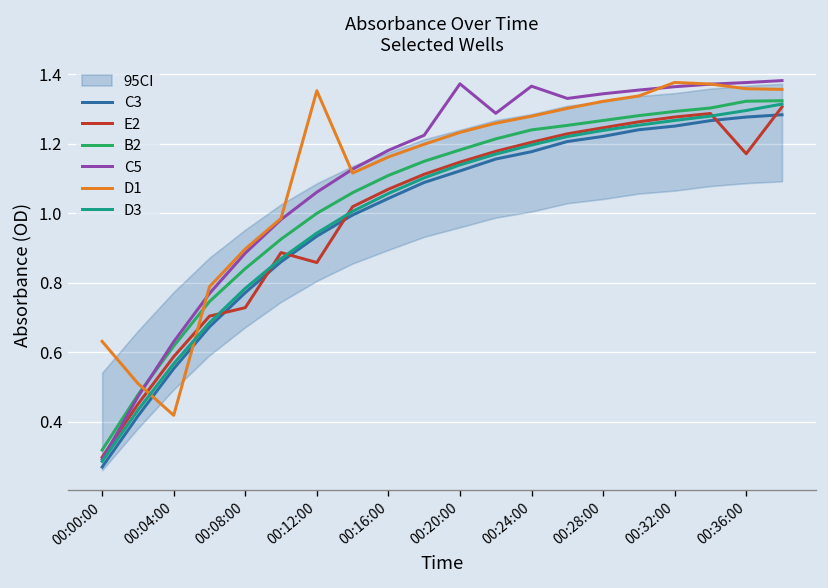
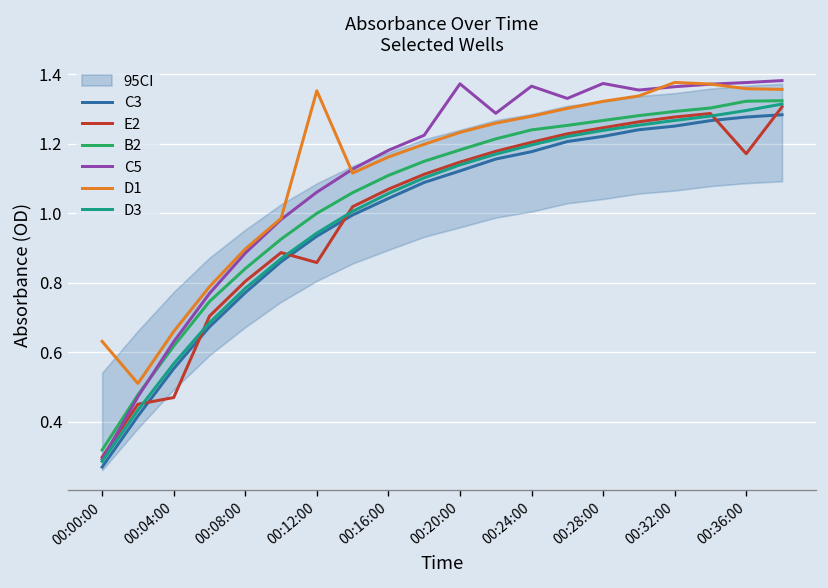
E2, 00:04:00: 0.59 -> 0.47
D1, 00:04:00: 0.42 -> 0.66
E2, 00:08:00: 0.73 -> 0.80
C5, 00:28:00: 1.34 -> 1.37
